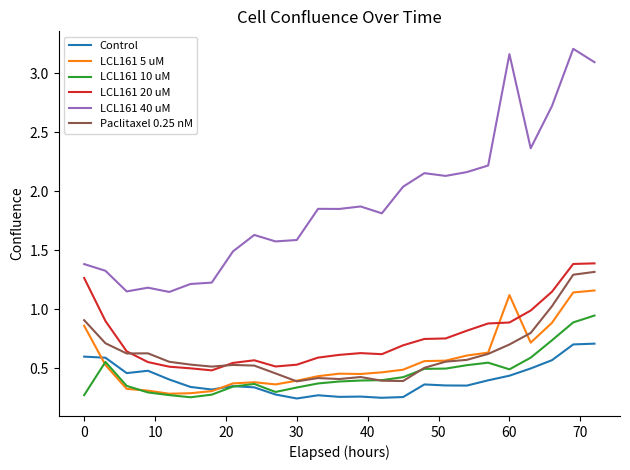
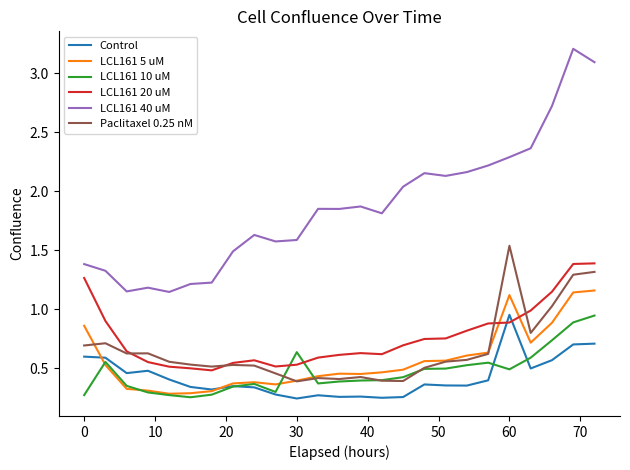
Paclitaxel 0.25 nM, 0: 0.91 -> 0.69
LCL161 10 uM, 30: 0.34 -> 0.64
Control, 60: 0.44 -> 0.95
LCL161 40 uM, 60: 3.16 -> 2.29
Paclitaxel 0.25 nM, 60: 0.70 -> 1.54
